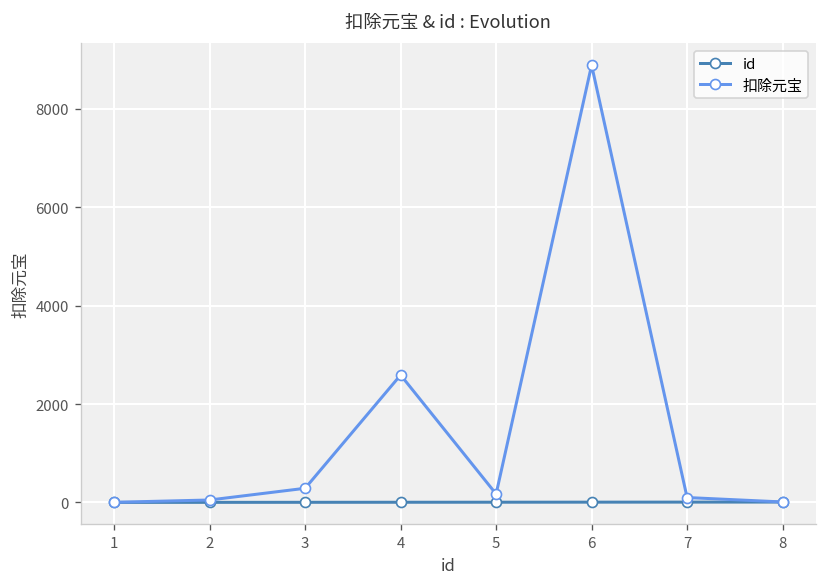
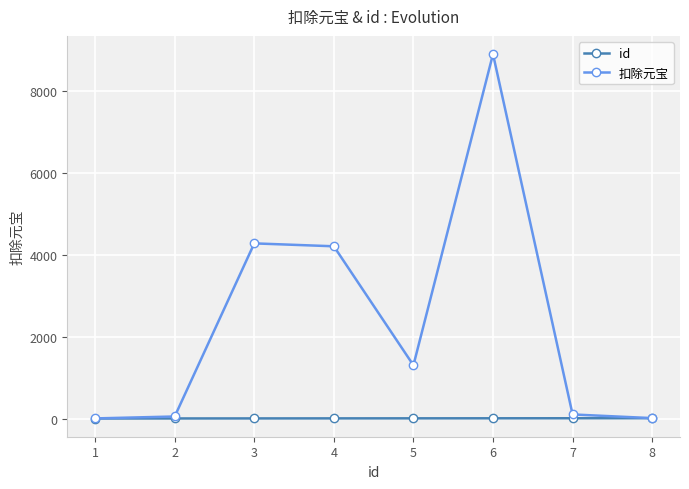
扣除元宝, 3: 300 -> 4300
扣除元宝, 4: 2600 -> 4200
扣除元宝, 5: 200 -> 1300
